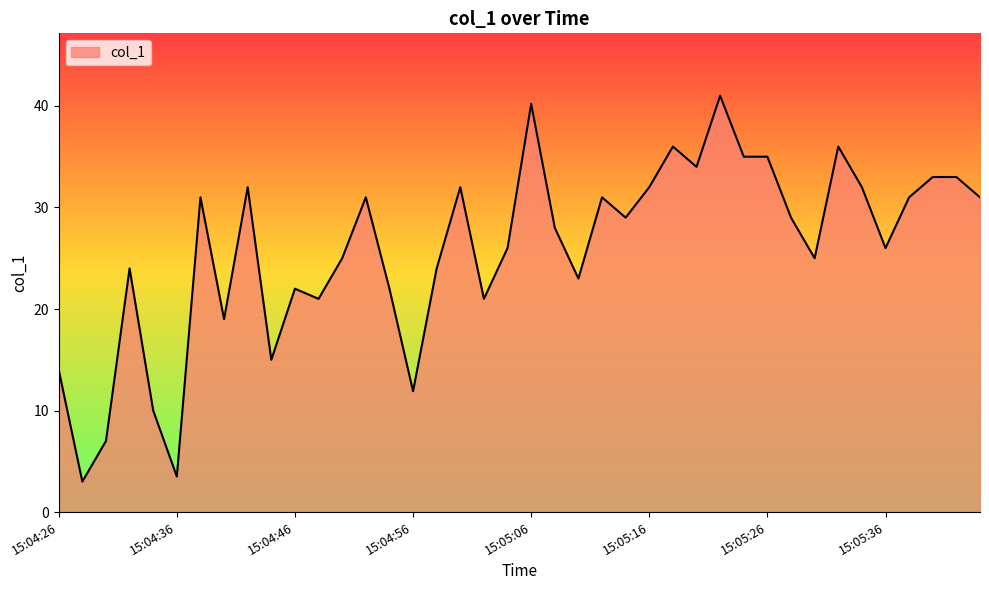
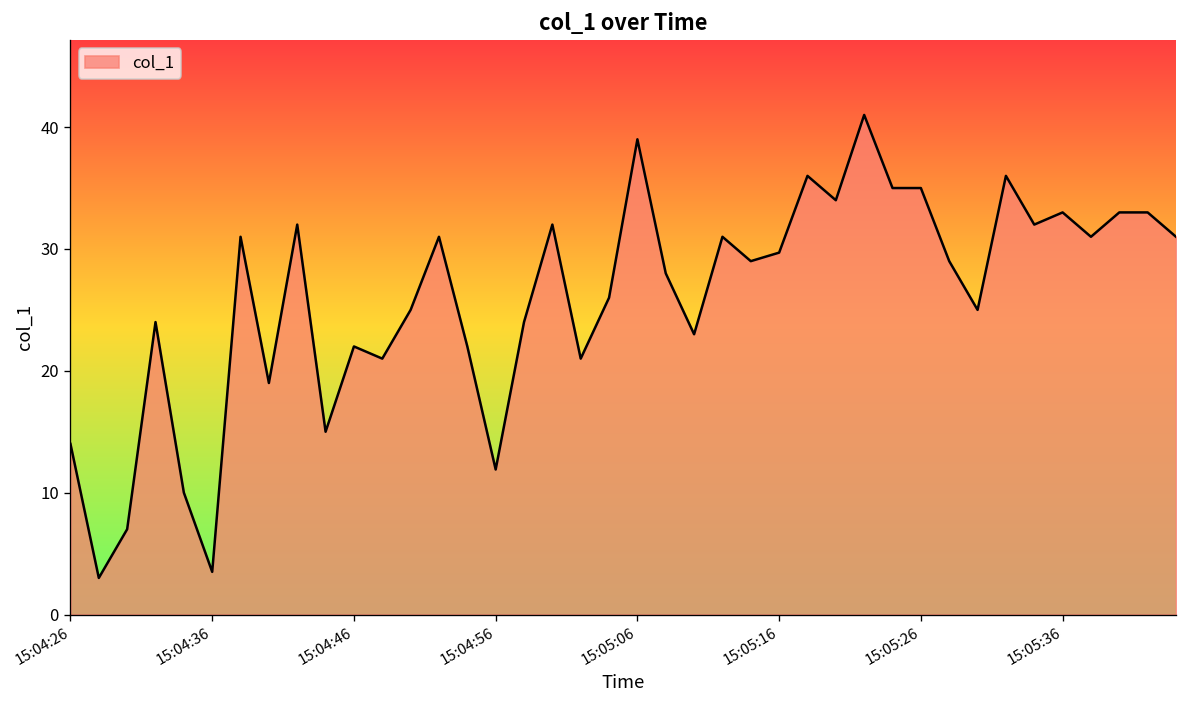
15:05:06: 40.2 -> 39.0
15:05:16: 32.0 -> 29.7
15:05:36: 26 -> 33
